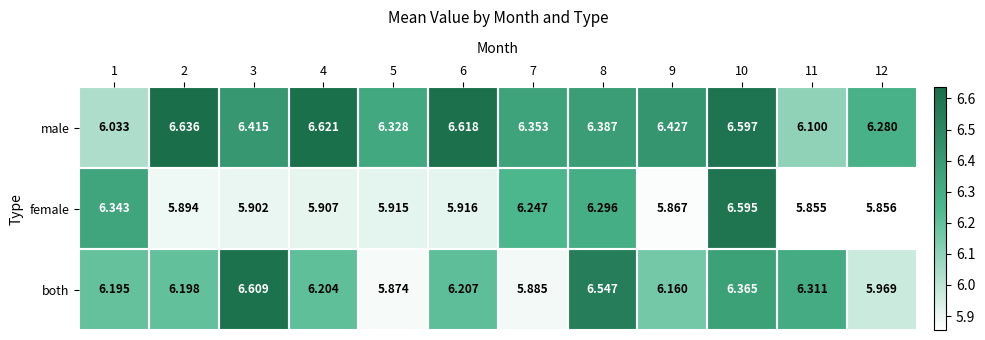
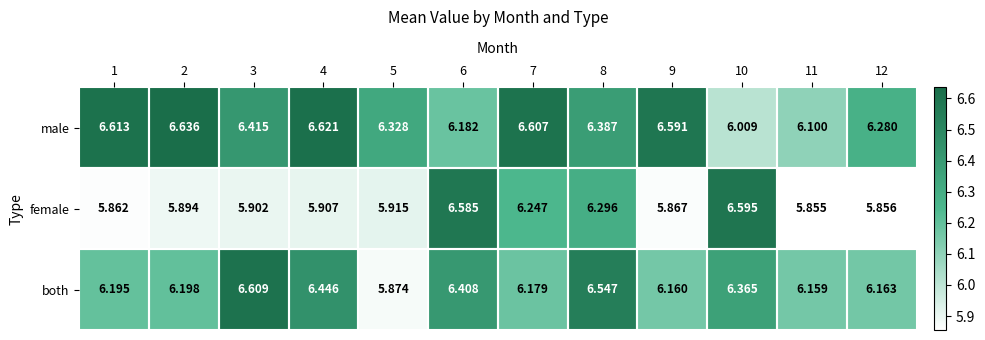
male, 1: 6.033 -> 6.613
male, 6: 6.618 -> 6.182
male, 7: 6.353 -> 6.607
male, 9: 6.427 -> 6.591
male, 10: 6.597 -> 6.009
female, 1: 6.343 -> 5.862
female, 6: 5.916 -> 6.585
both, 4: 6.204 -> 6.446
both, 6: 6.207 -> 6.408
both, 7: 5.885 -> 6.179
both, 11: 6.311 -> 6.159
both, 12: 5.969 -> 6.163
